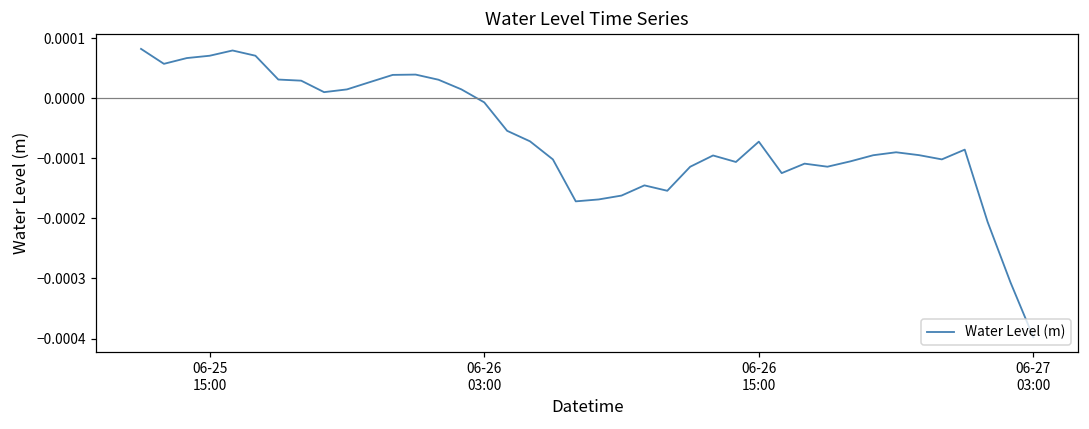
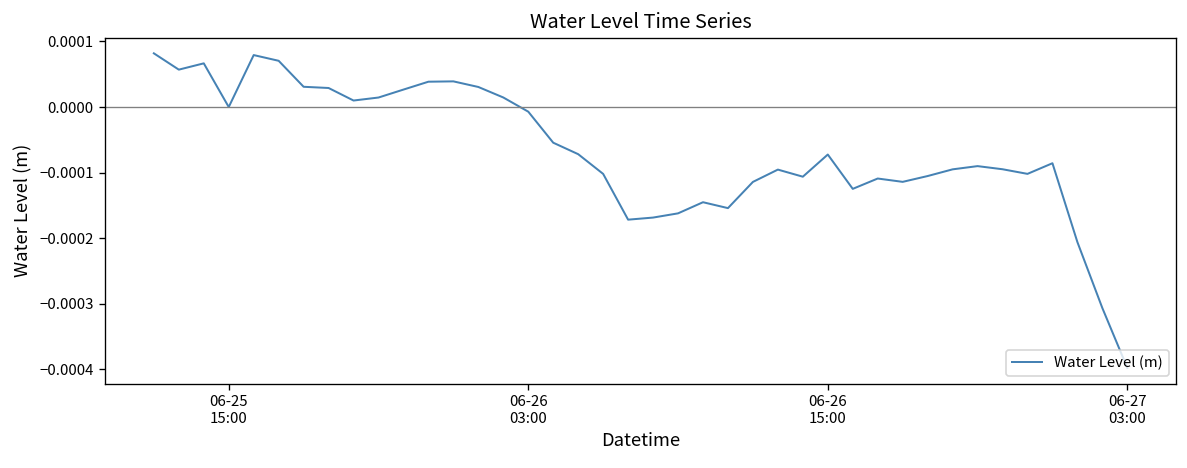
06-25 15:00: 0.0001 -> 0.0000
